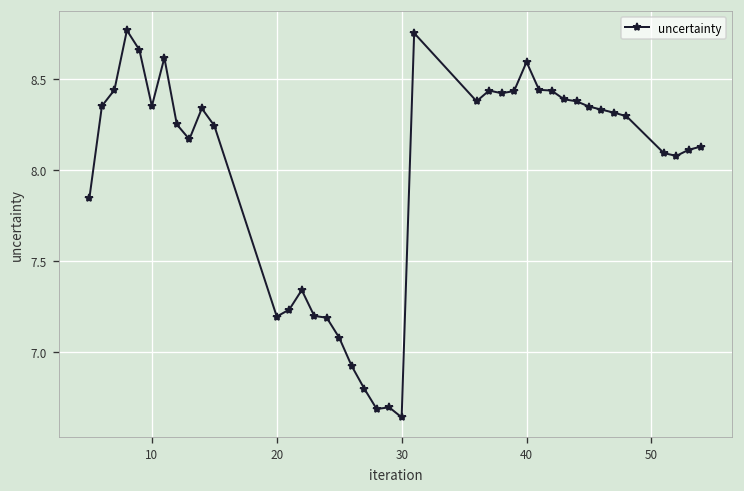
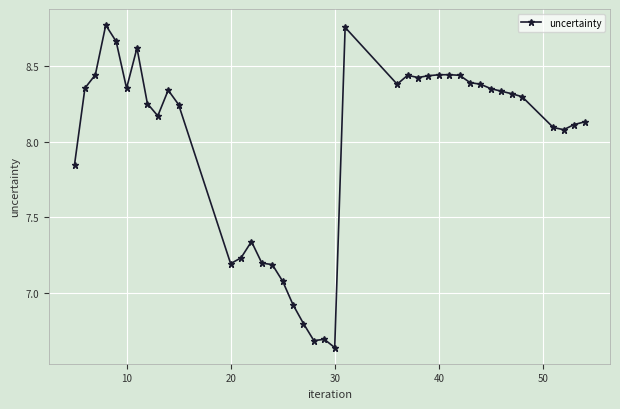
40: 8.60 -> 8.44
